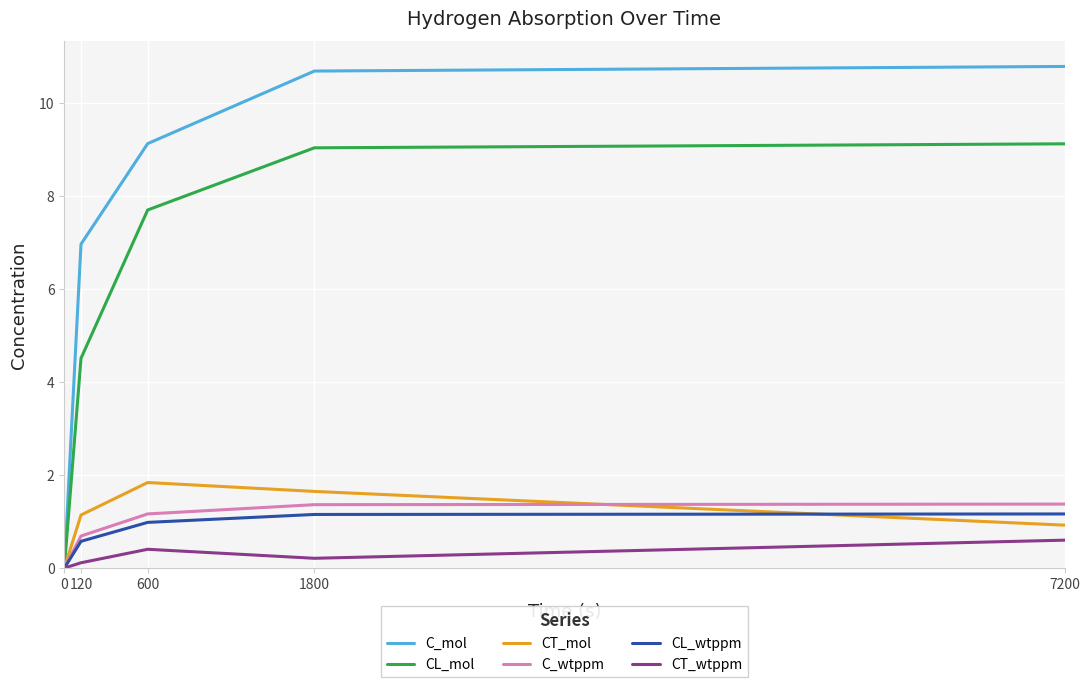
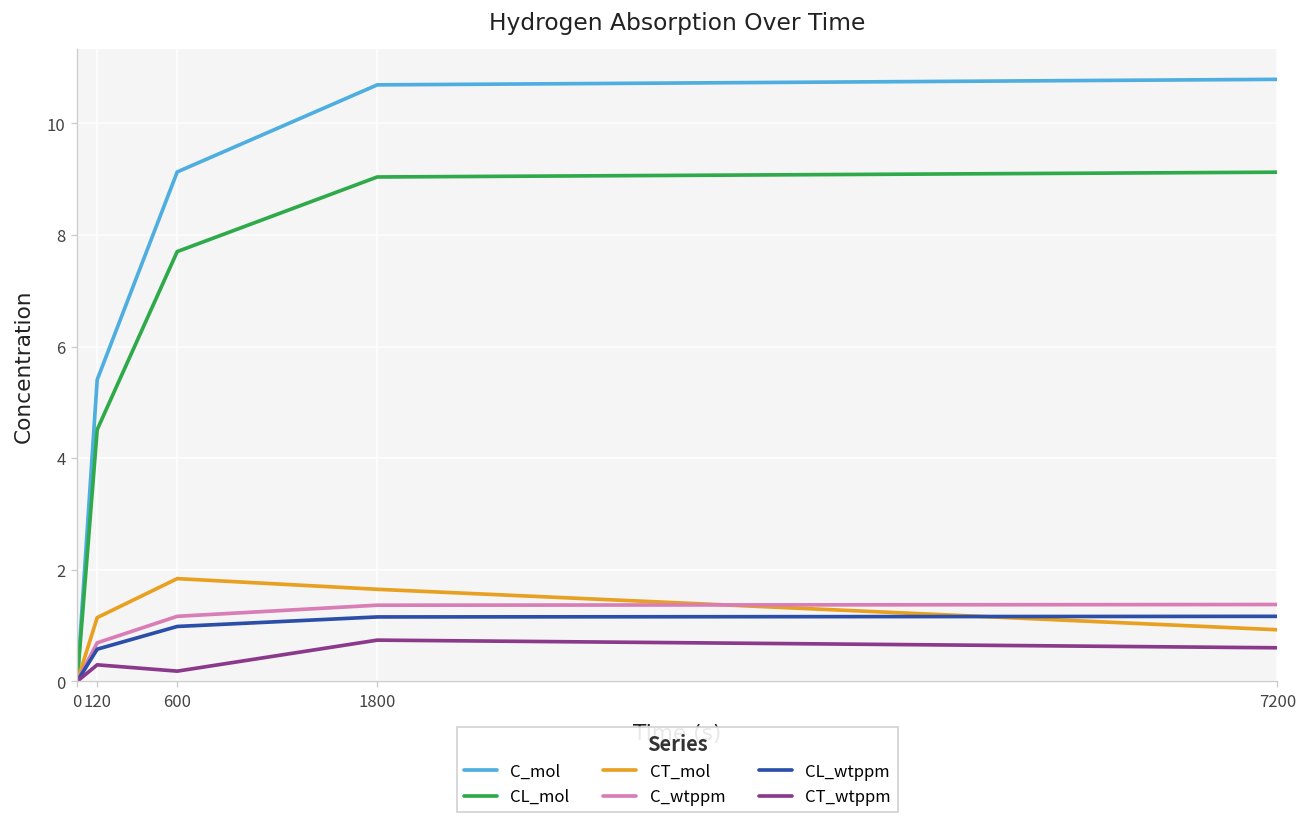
C_mol, 120: 7.0 -> 5.4
CT_wtppm, 120: 0.1 -> 0.3
CT_wtppm, 600: 0.4 -> 0.2
CT_wtppm, 1800: 0.2 -> 0.7
